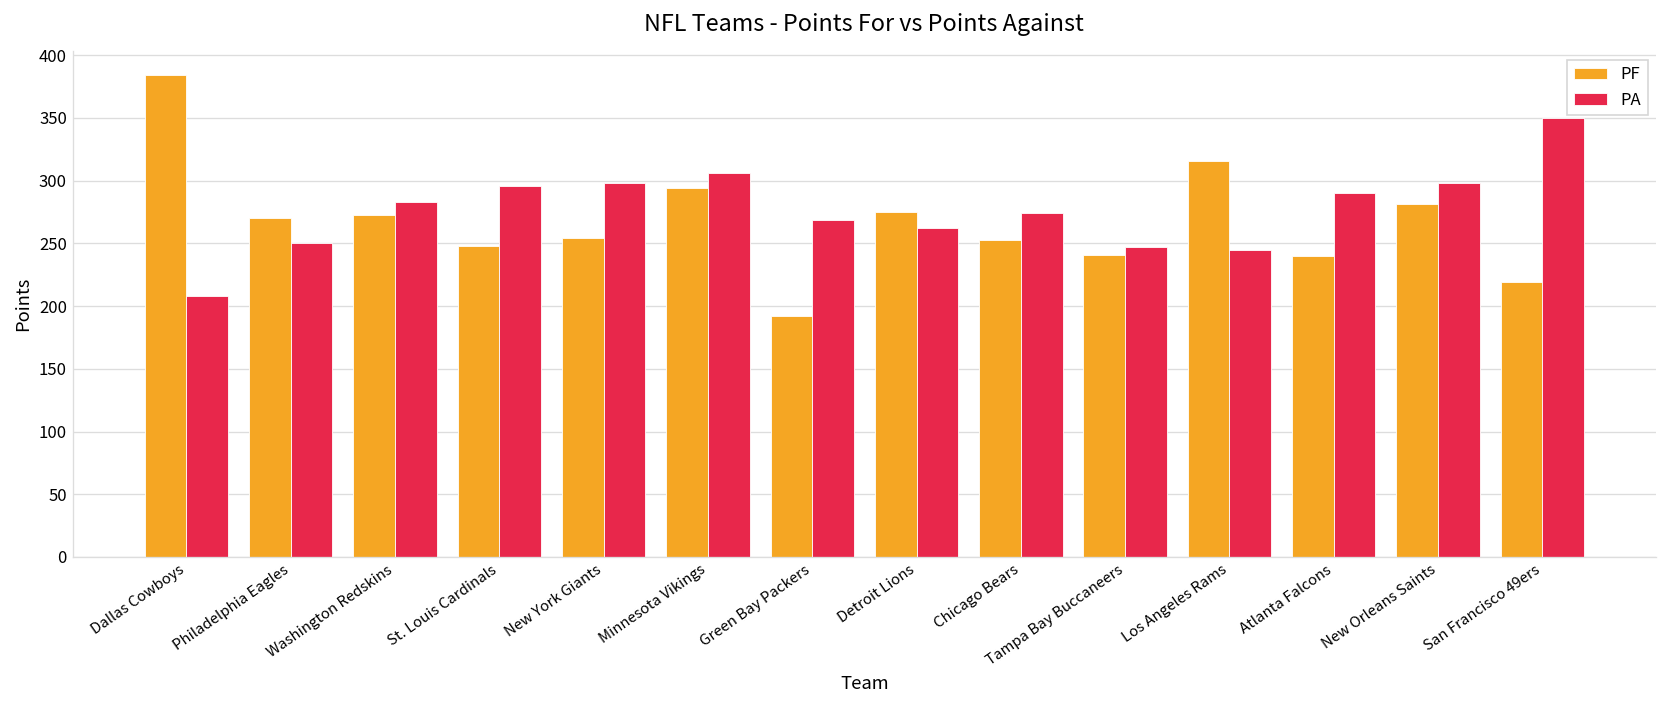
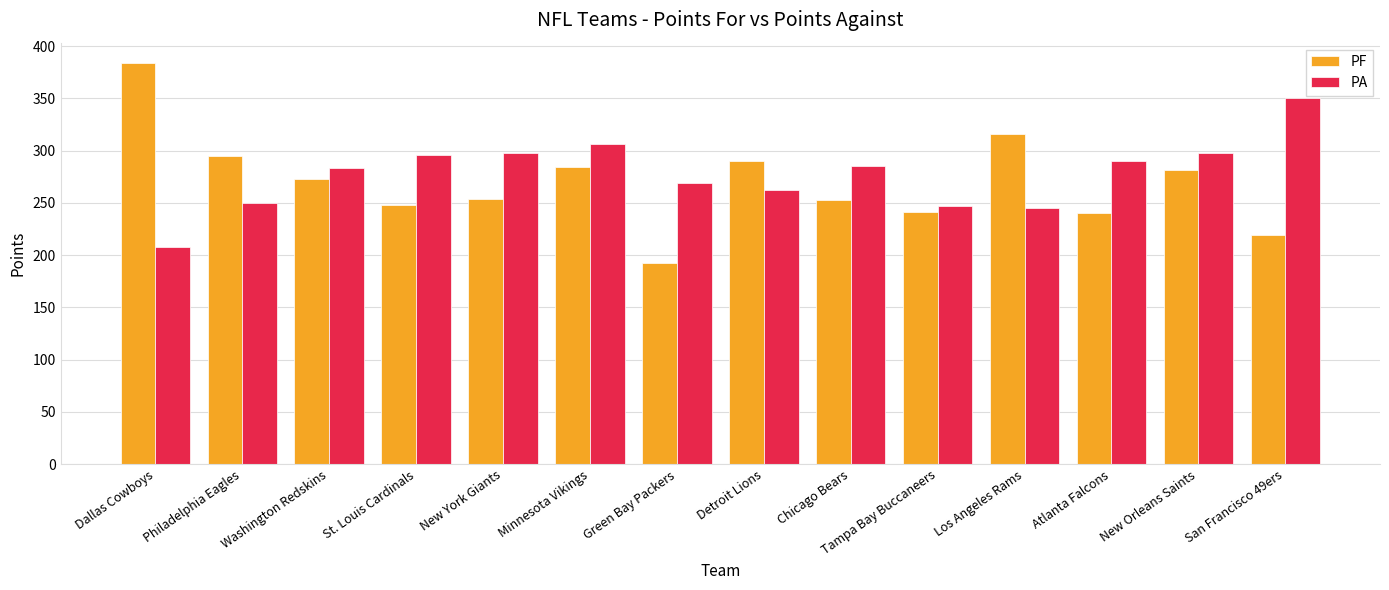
PF, Philadelphia Eagles: 270 -> 295
PF, Minnesota Vikings: 294 -> 284
PF, Detroit Lions: 275 -> 290
PA, Chicago Bears: 274 -> 285
